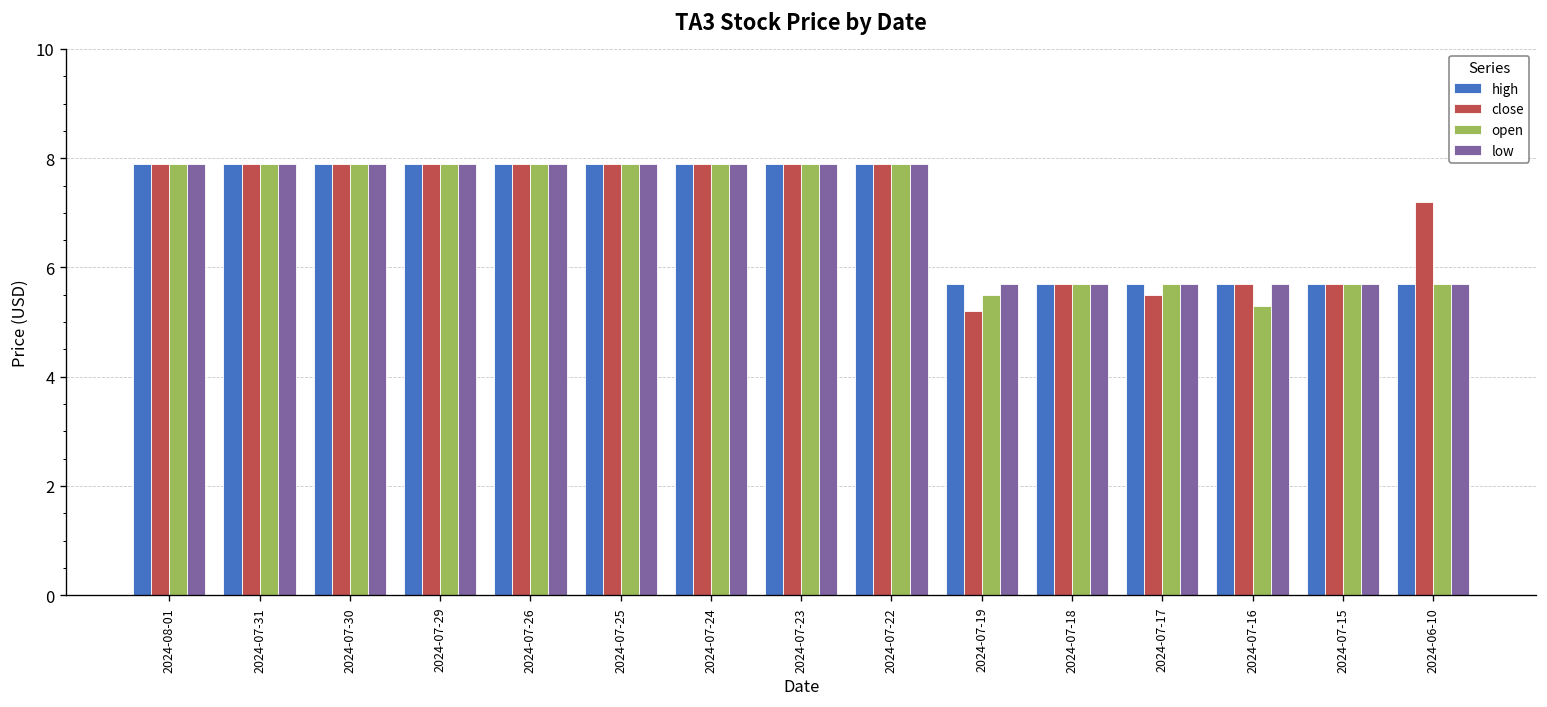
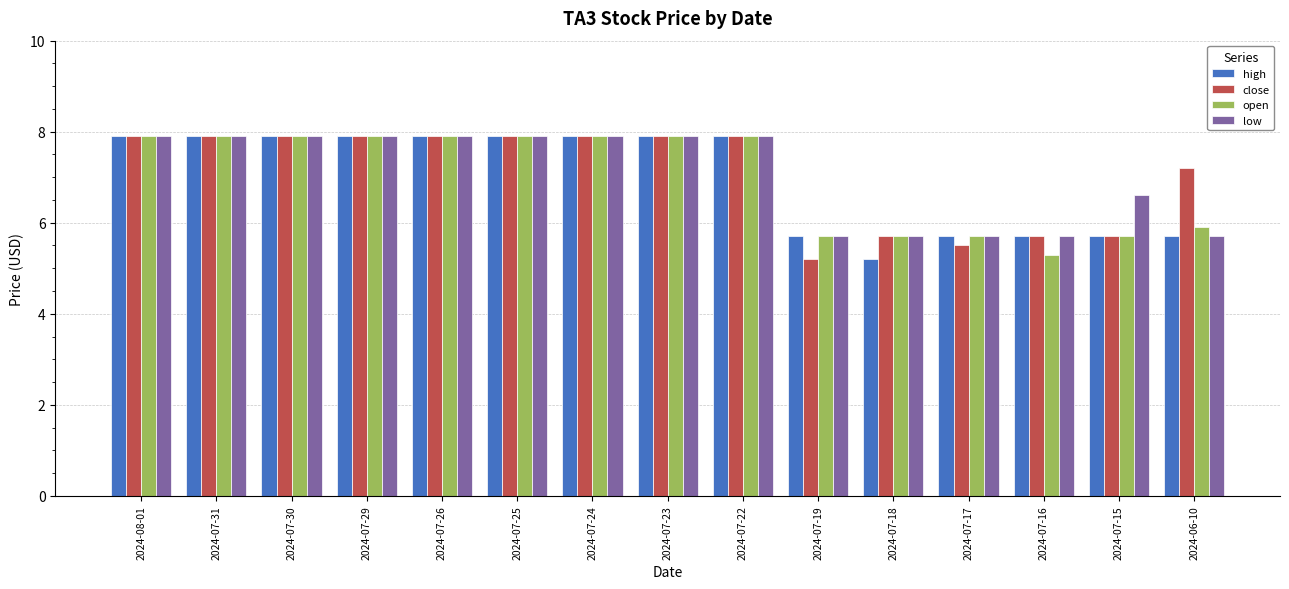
open, 2024-07-19: 5.5 -> 5.7
high, 2024-07-18: 5.7 -> 5.2
low, 2024-07-15: 5.7 -> 6.6
open, 2024-06-10: 5.7 -> 5.9
